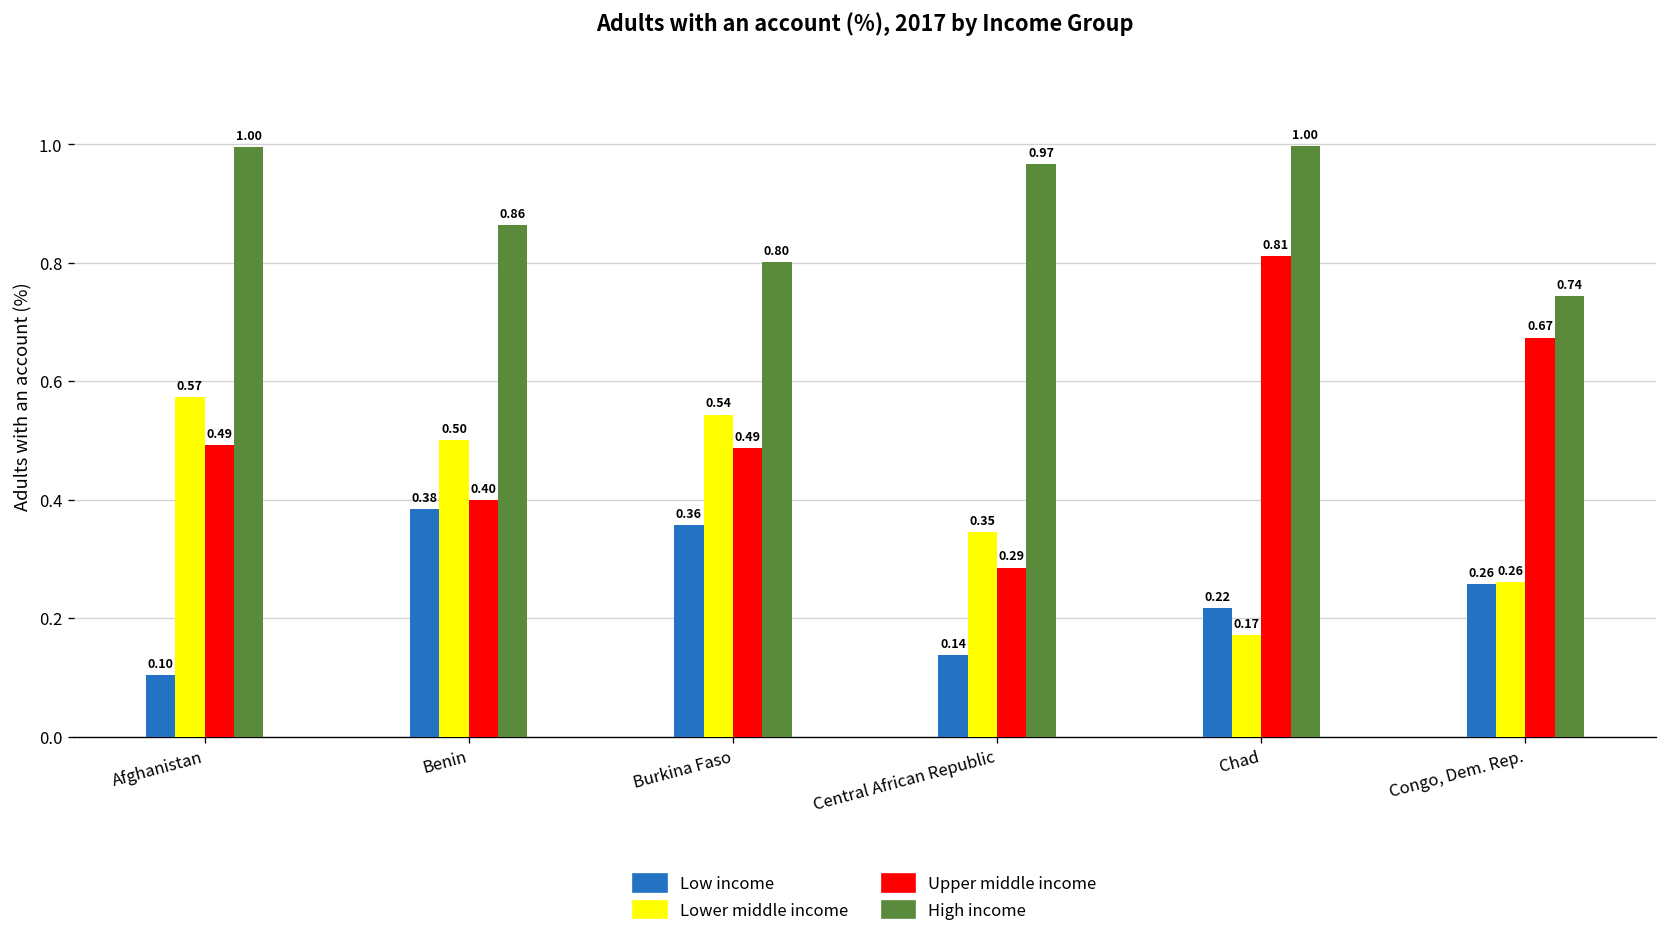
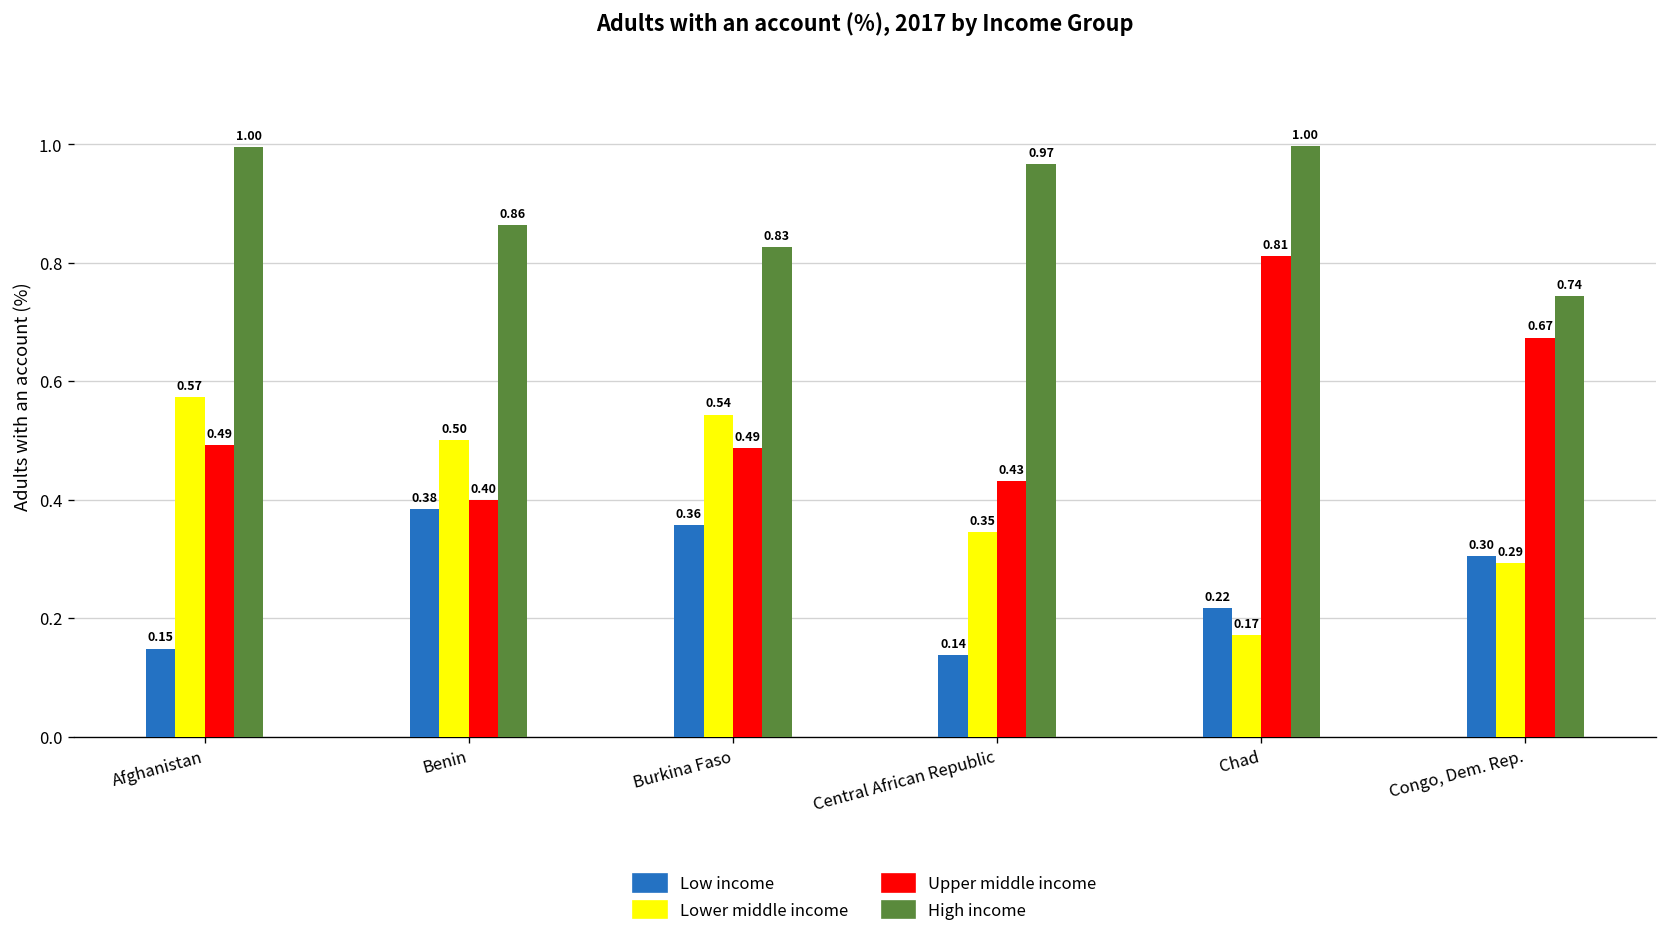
Low income, Afghanistan: 0.10 -> 0.15
High income, Burkina Faso: 0.80 -> 0.83
Upper middle income, Central African Republic: 0.29 -> 0.43
Low income, Congo, Dem. Rep.: 0.26 -> 0.30
Lower middle income, Congo, Dem. Rep.: 0.26 -> 0.29
